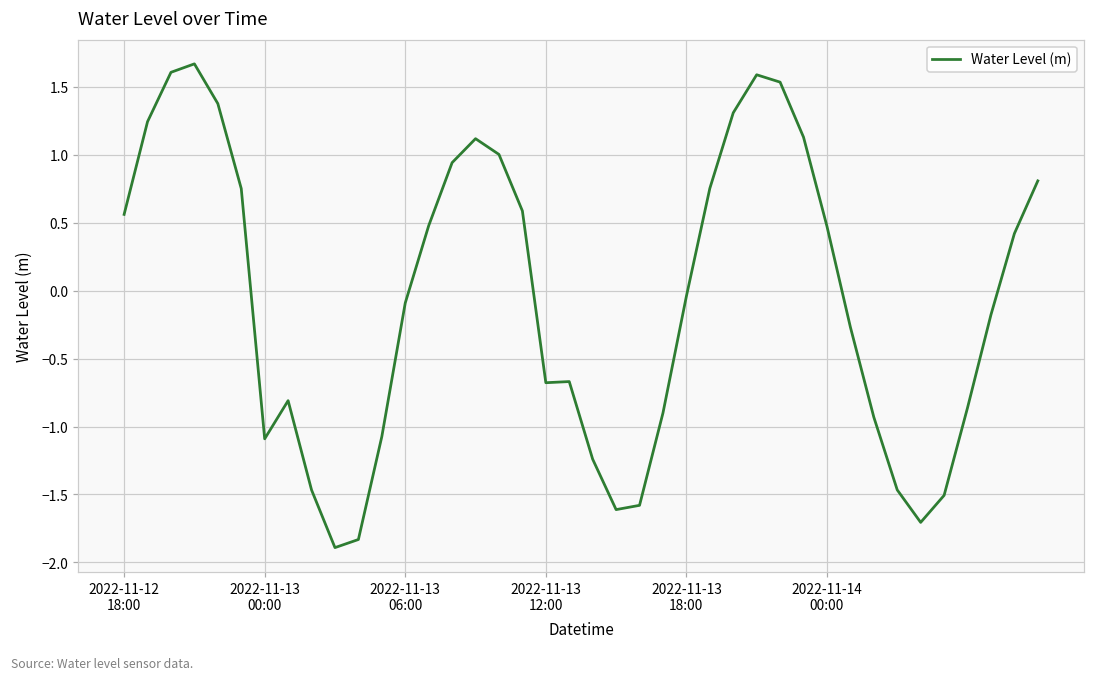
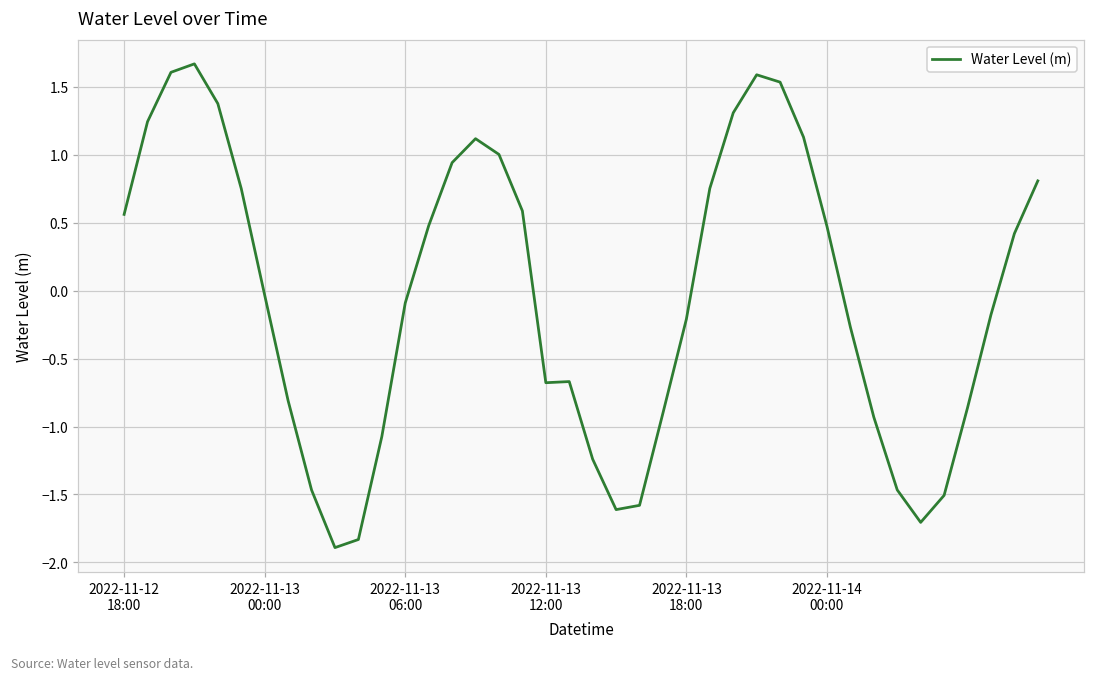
2022-11-13 00:00: -1.09 -> -0.03
2022-11-13 18:00: -0.04 -> -0.21
